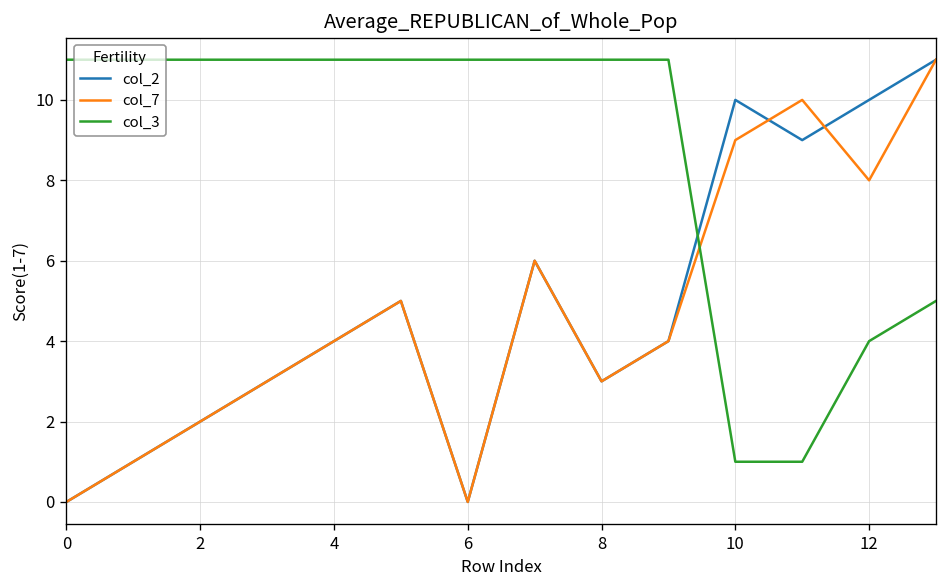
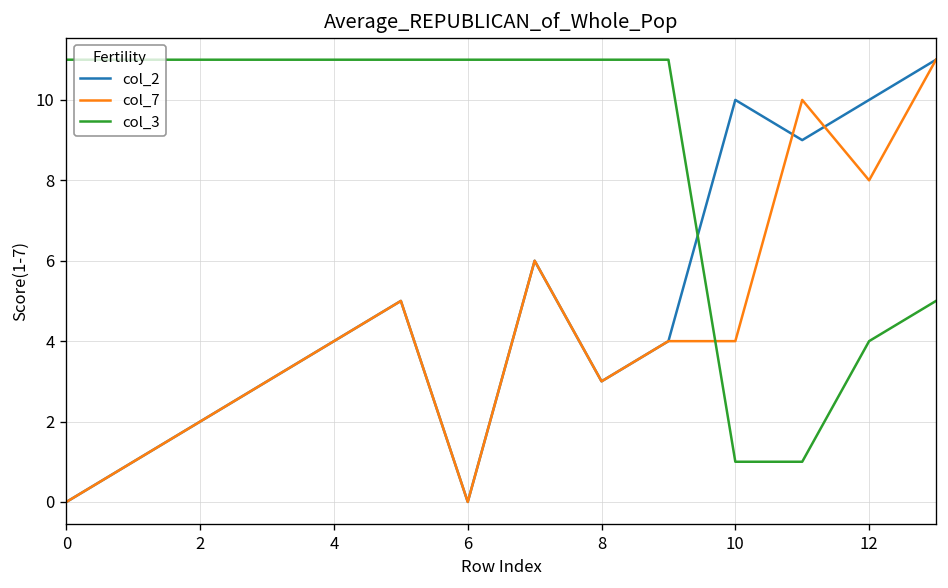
col_7, 10: 9 -> 4
